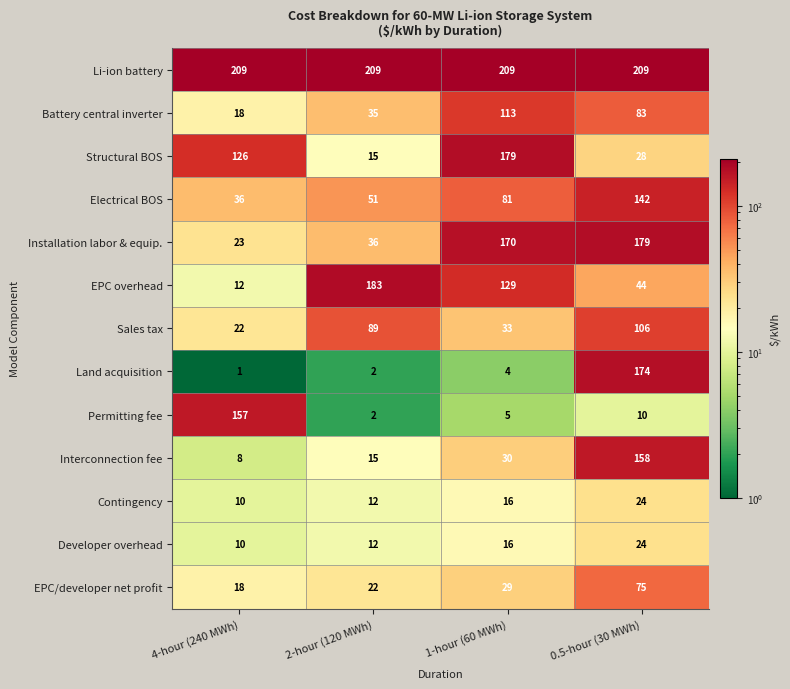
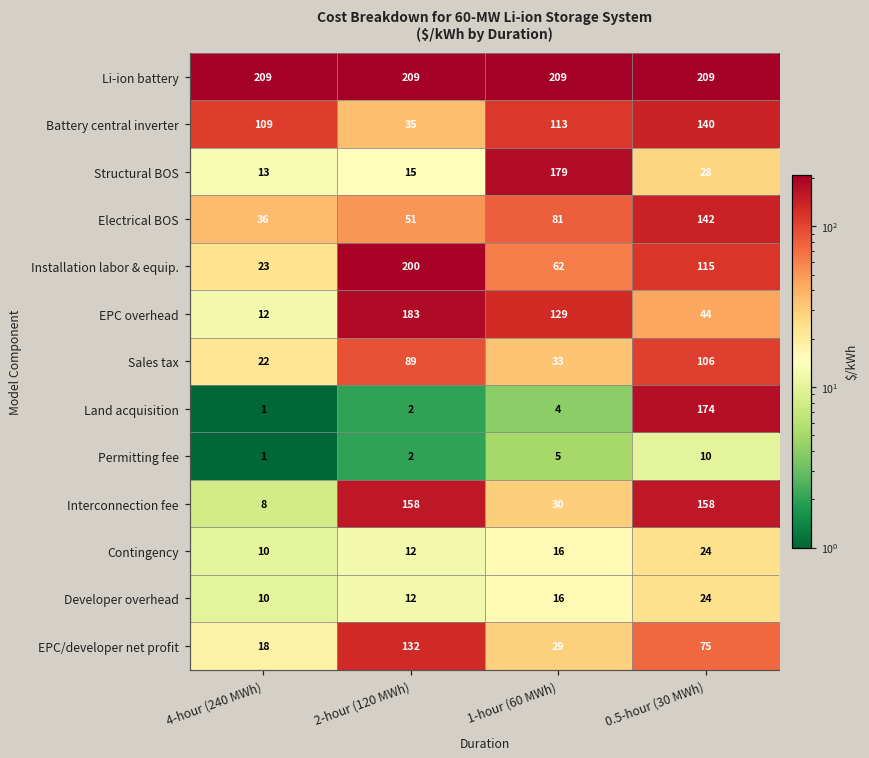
Battery central inverter, 4-hour (240 MWh): 18 -> 109
Battery central inverter, 0.5-hour (30 MWh): 83 -> 140
Structural BOS, 4-hour (240 MWh): 126 -> 13
Installation labor & equip., 2-hour (120 MWh): 36 -> 200
Installation labor & equip., 1-hour (60 MWh): 170 -> 62
Installation labor & equip., 0.5-hour (30 MWh): 179 -> 115
Permitting fee, 4-hour (240 MWh): 157 -> 1
Interconnection fee, 2-hour (120 MWh): 15 -> 158
EPC/developer net profit, 2-hour (120 MWh): 22 -> 132
